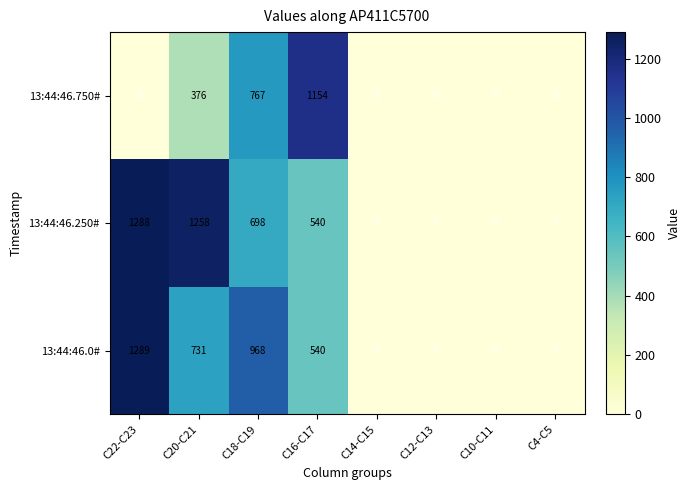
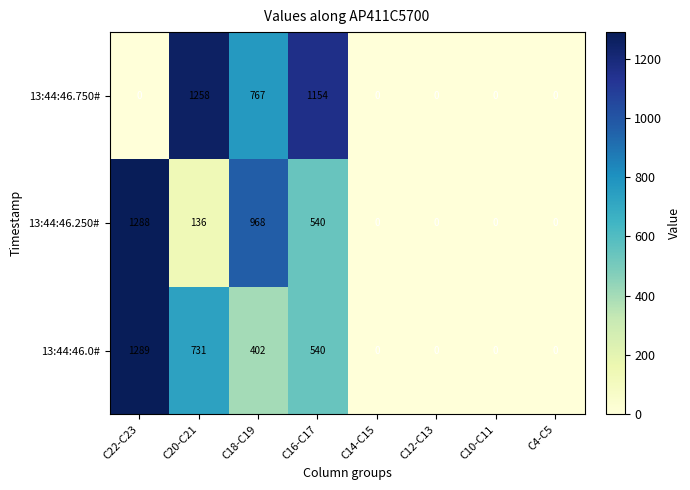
13:44:46.750#, C20-C21: 376 -> 1258
13:44:46.250#, C20-C21: 1258 -> 136
13:44:46.250#, C18-C19: 698 -> 968
13:44:46.0#, C18-C19: 968 -> 402
